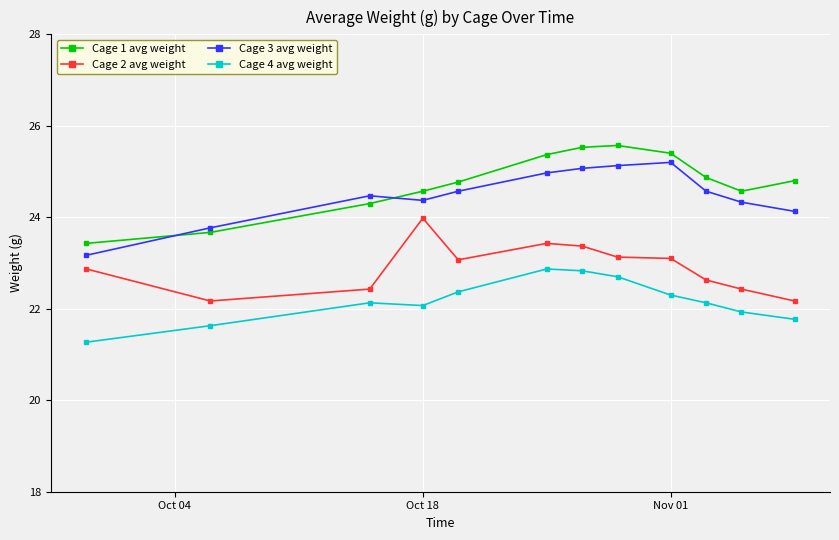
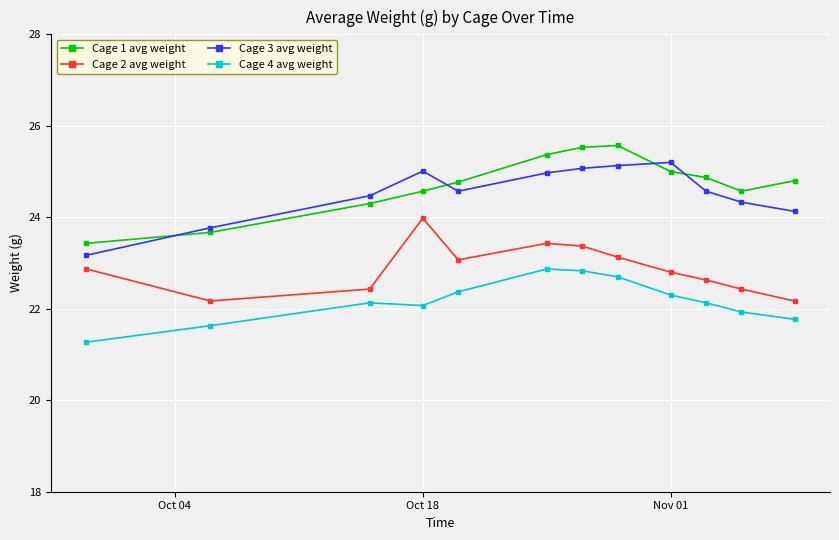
Cage 3 avg weight, Oct 18: 24.4 -> 25.0
Cage 1 avg weight, Nov 01: 25.4 -> 25.0
Cage 2 avg weight, Nov 01: 23.1 -> 22.8
